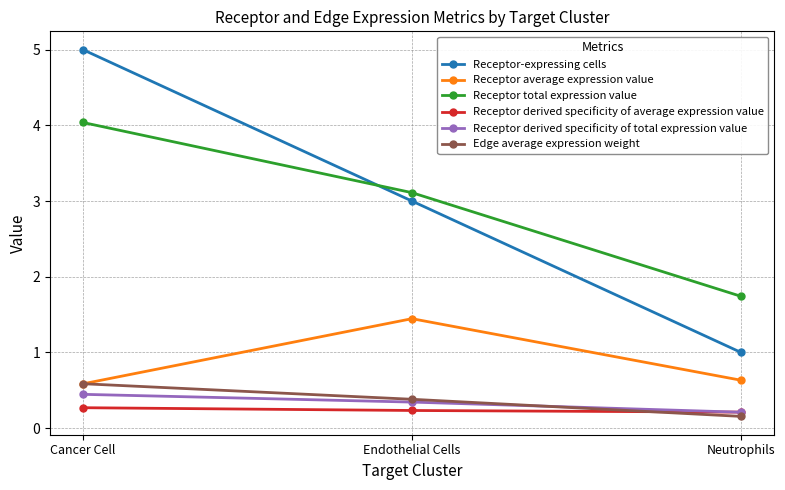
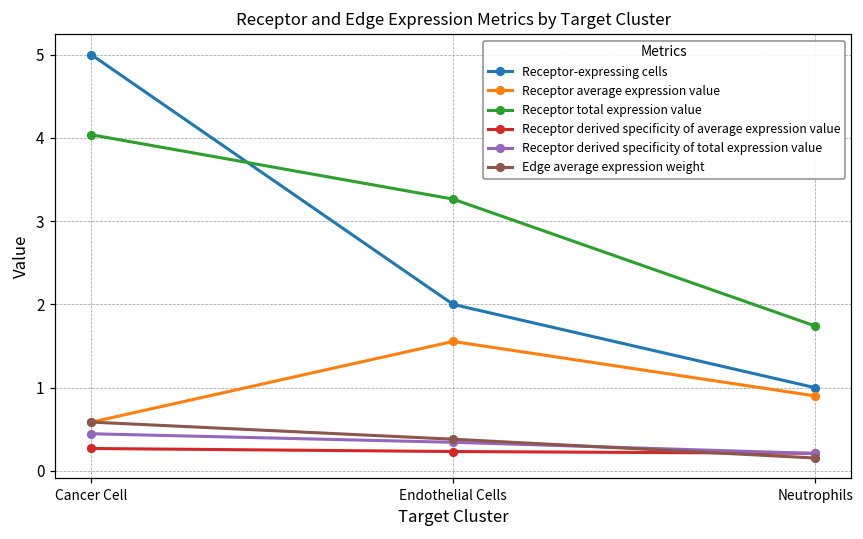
Receptor-expressing cells, Endothelial Cells: 3 -> 2
Receptor average expression value, Endothelial Cells: 1.4 -> 1.6
Receptor total expression value, Endothelial Cells: 3.1 -> 3.3
Receptor average expression value, Neutrophils: 0.6 -> 0.9
